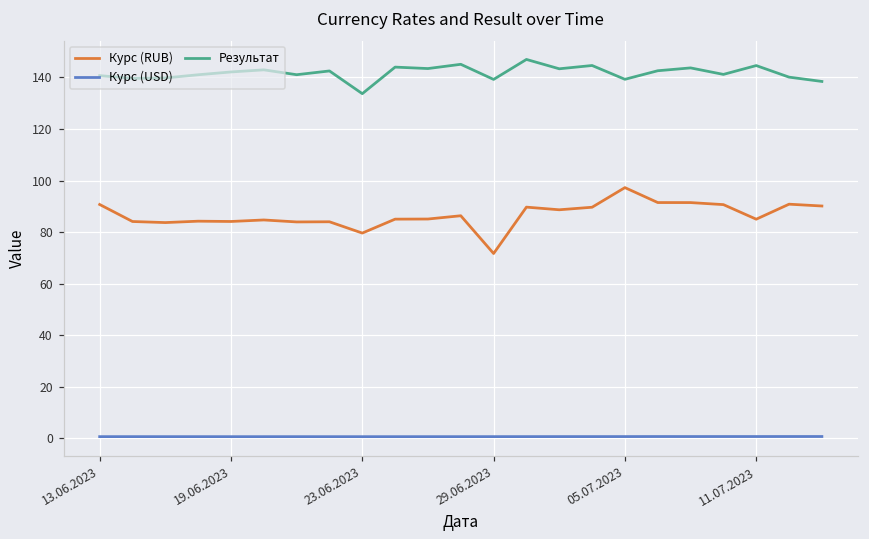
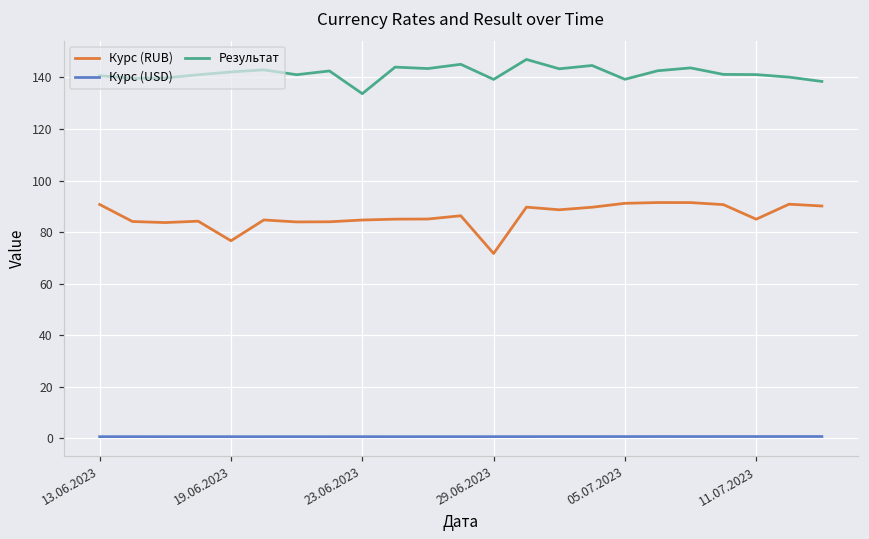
Курс (RUB), 19.06.2023: 84 -> 77
Курс (RUB), 23.06.2023: 80 -> 85
Курс (RUB), 05.07.2023: 97 -> 91
Результат, 11.07.2023: 145 -> 141
